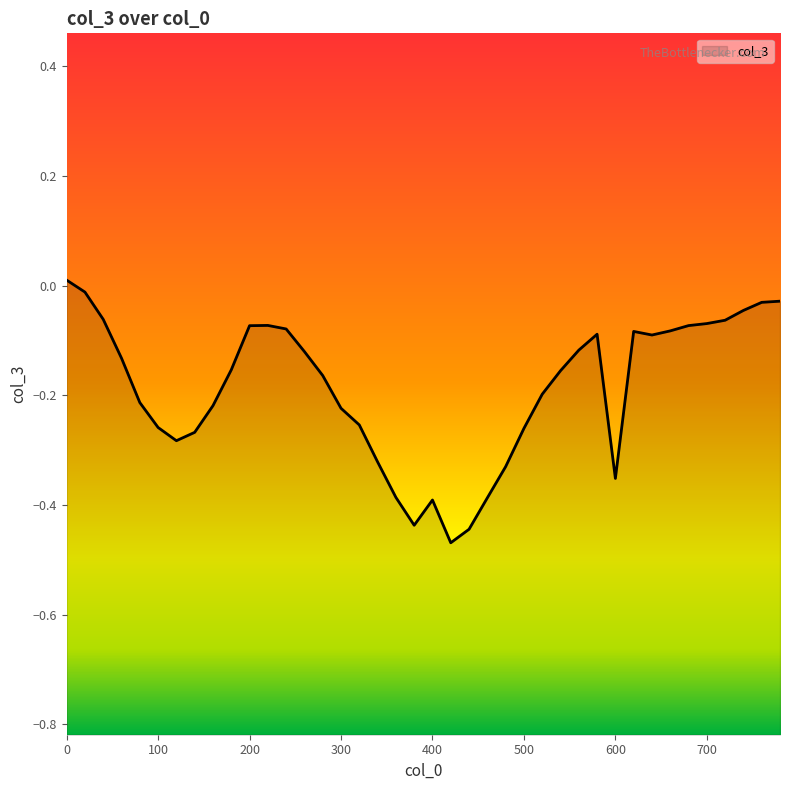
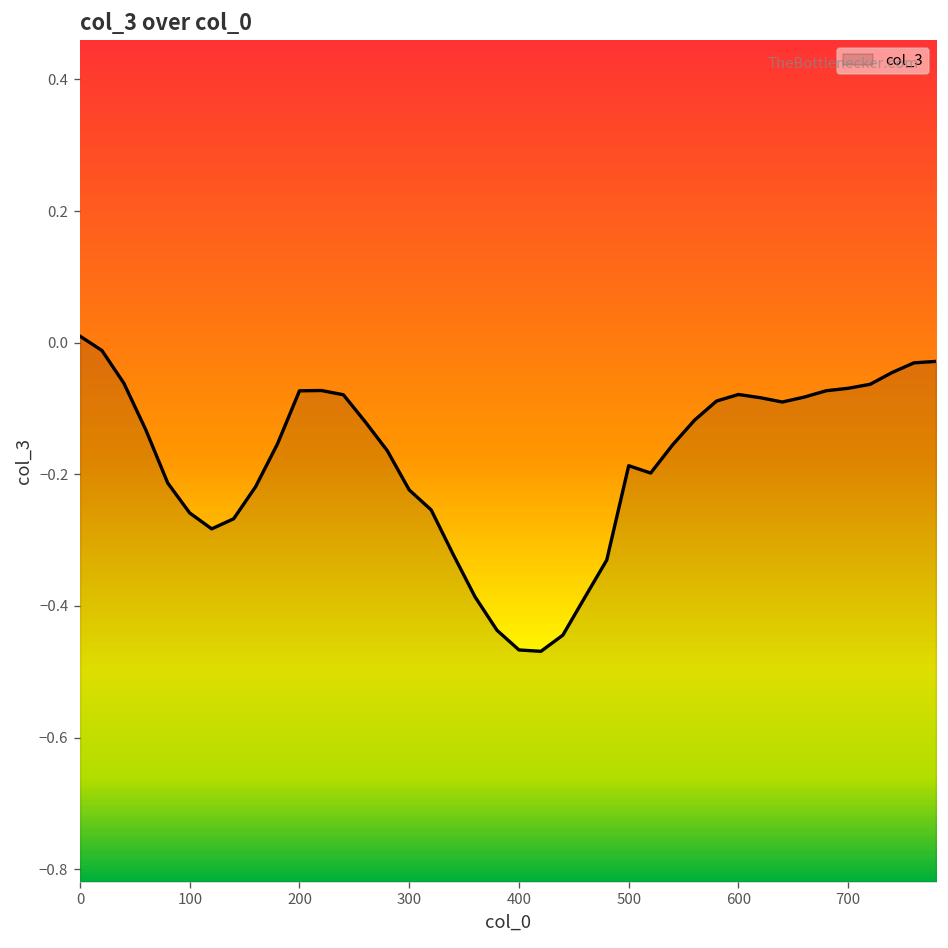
400: -0.39 -> -0.47
500: -0.26 -> -0.19
600: -0.35 -> -0.08
